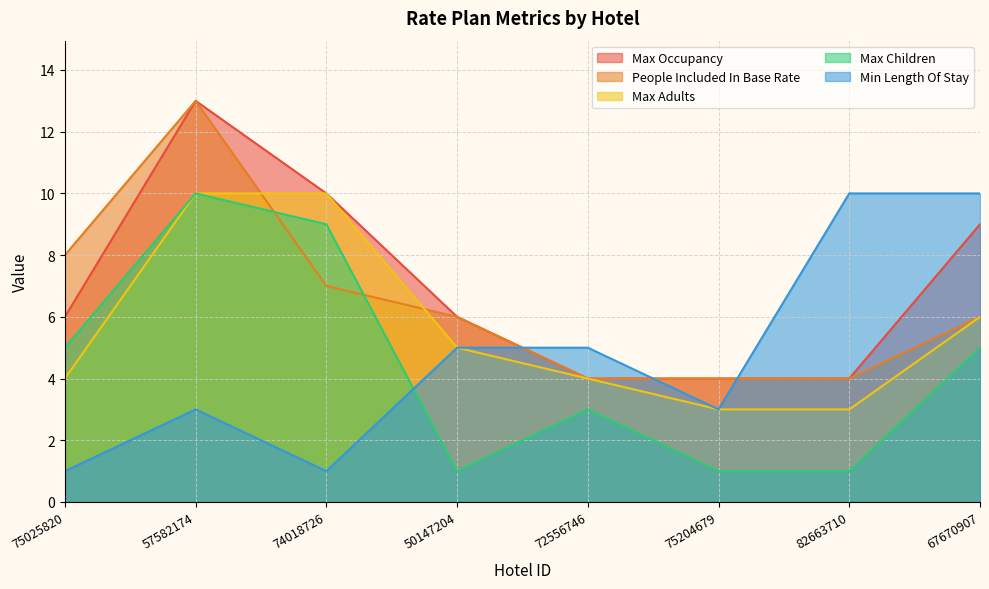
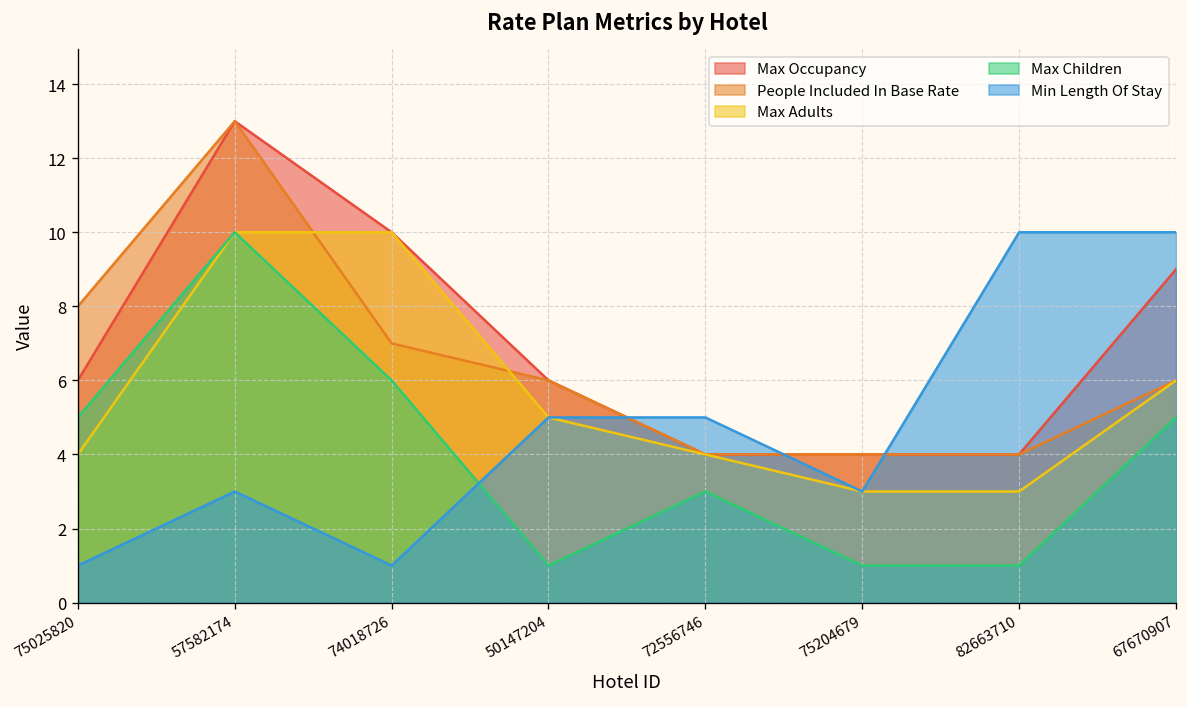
Max Children, 74018726: 9 -> 6
